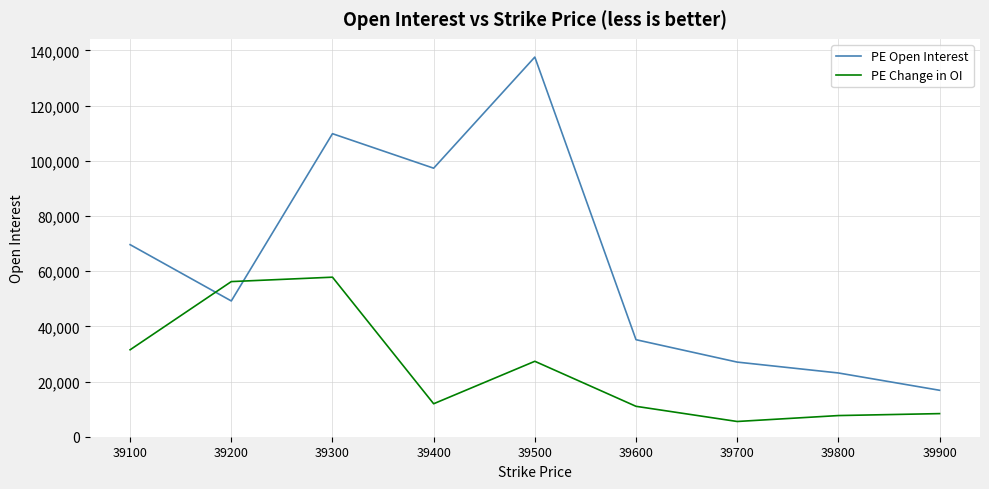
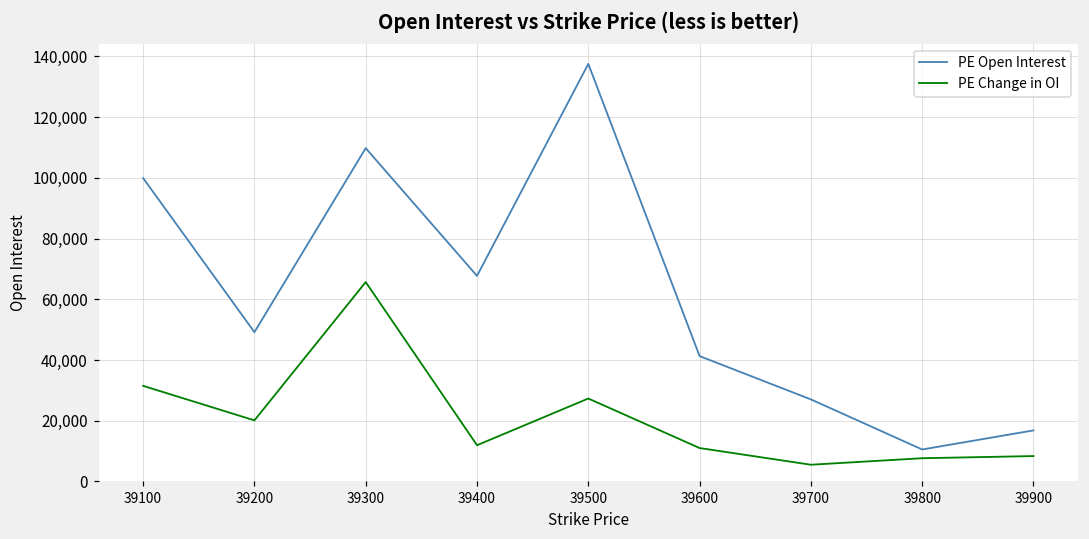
PE Open Interest, 39100: 70,000 -> 100,000
PE Change in OI, 39200: 56,000 -> 20,000
PE Change in OI, 39300: 58,000 -> 66,000
PE Open Interest, 39400: 97,000 -> 68,000
PE Open Interest, 39600: 35,000 -> 41,000
PE Open Interest, 39800: 23,000 -> 11,000
